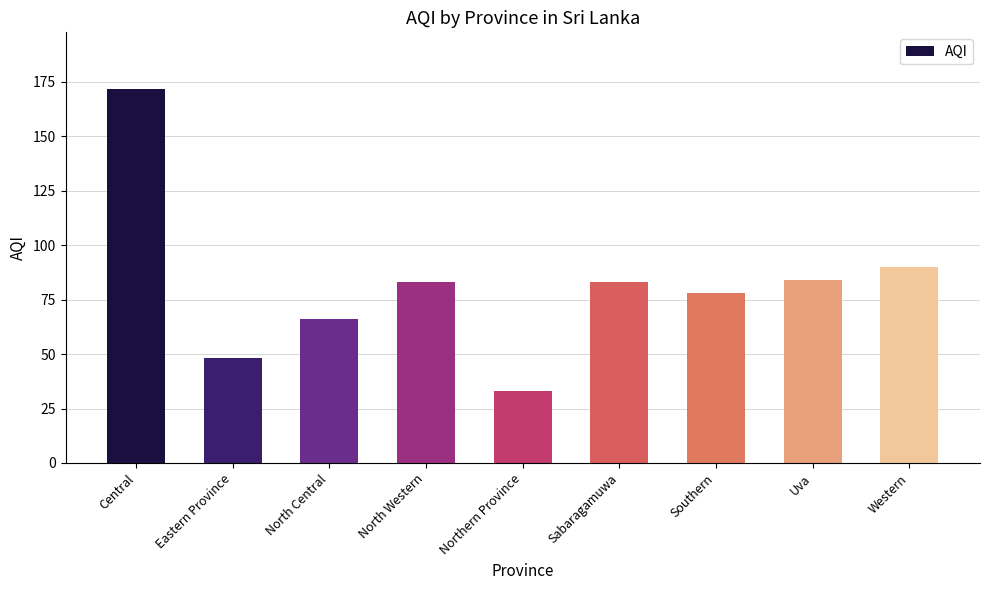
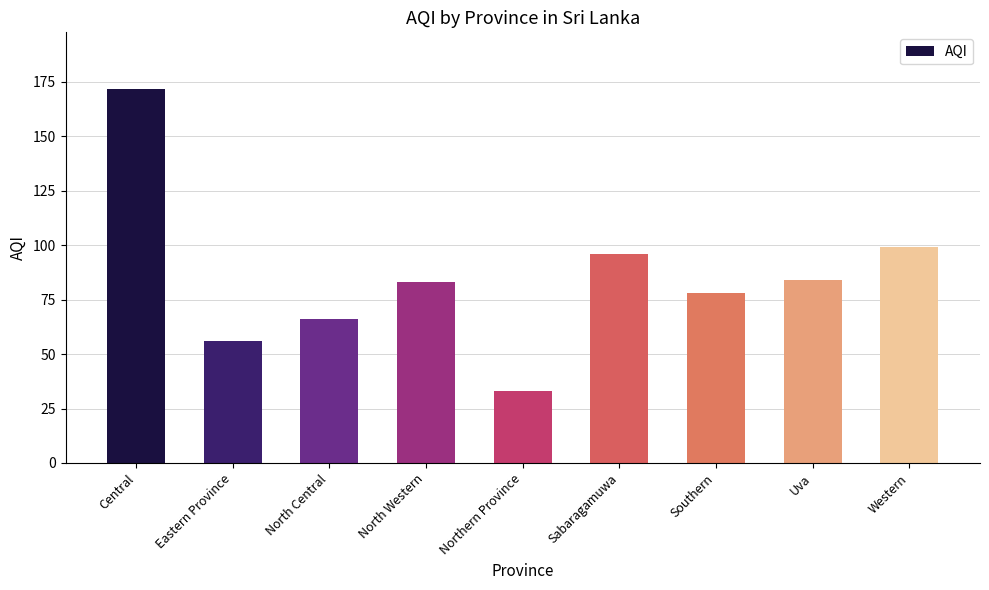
Eastern Province: 48 -> 56
Sabaragamuwa: 83 -> 96
Western: 90 -> 99
